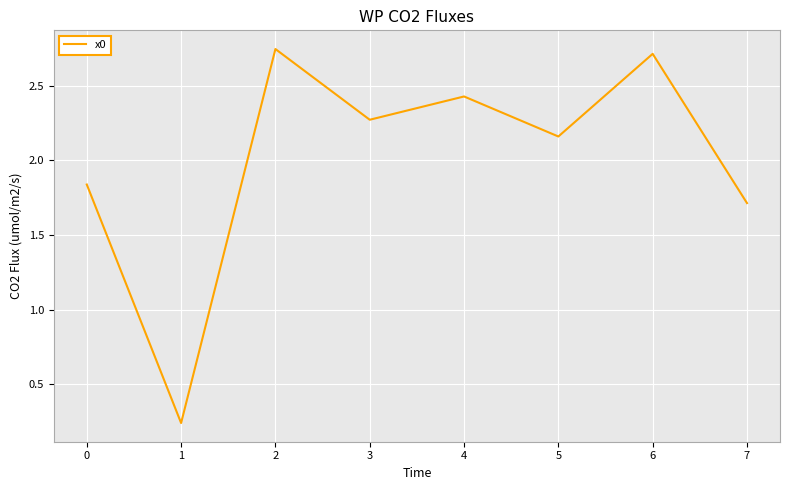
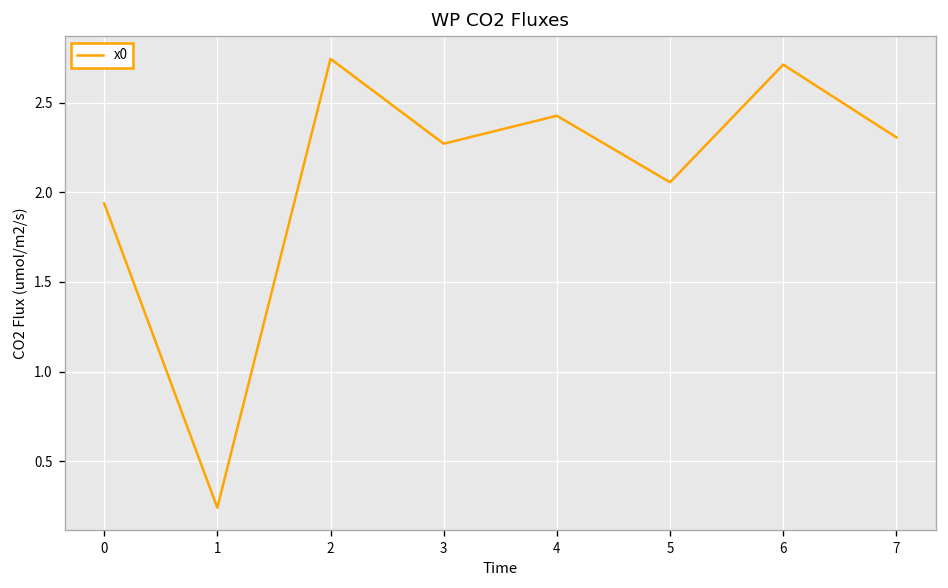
0: 1.84 -> 1.94
5: 2.16 -> 2.06
7: 1.71 -> 2.31
